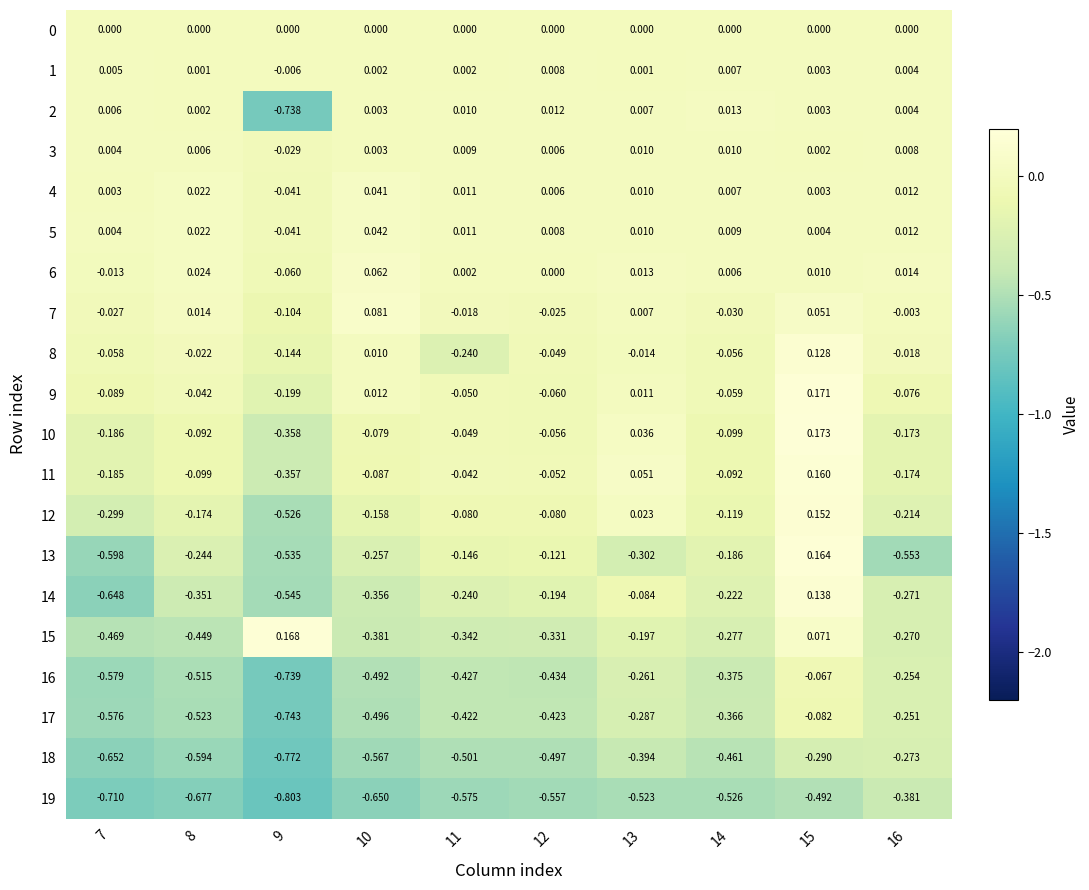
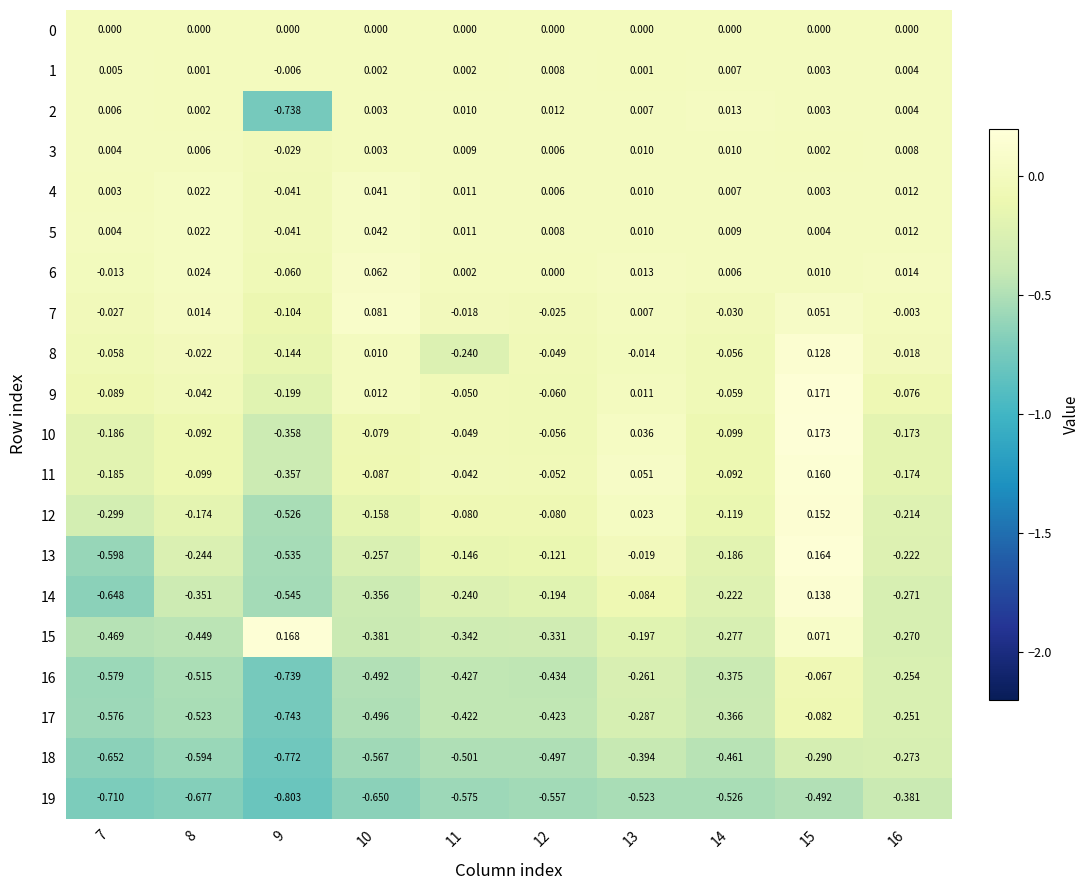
13, 13: -0.302 -> -0.019
13, 16: -0.553 -> -0.222
